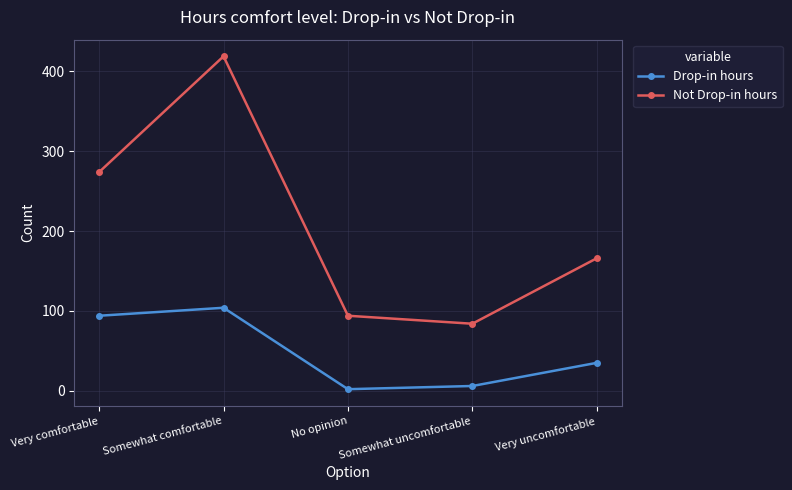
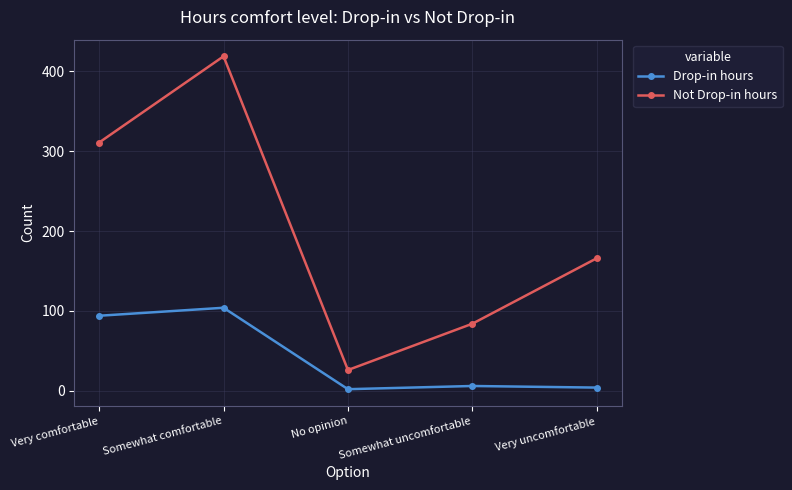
Not Drop-in hours, Very comfortable: 270 -> 310
Not Drop-in hours, No opinion: 90 -> 30
Drop-in hours, Very uncomfortable: 40 -> 0
